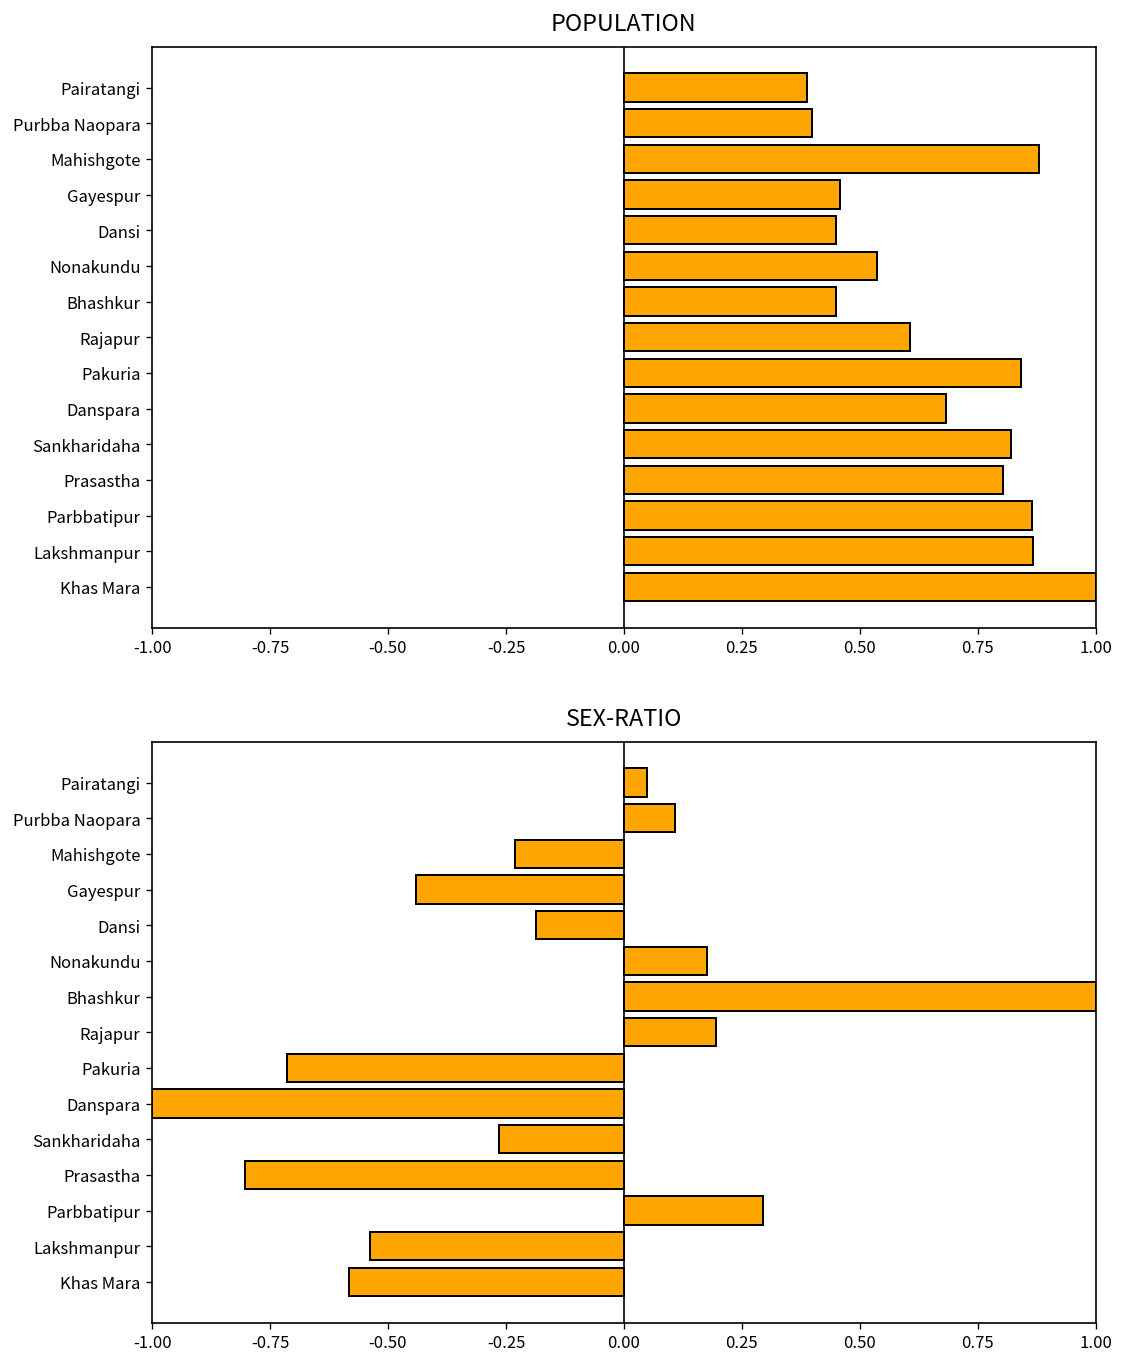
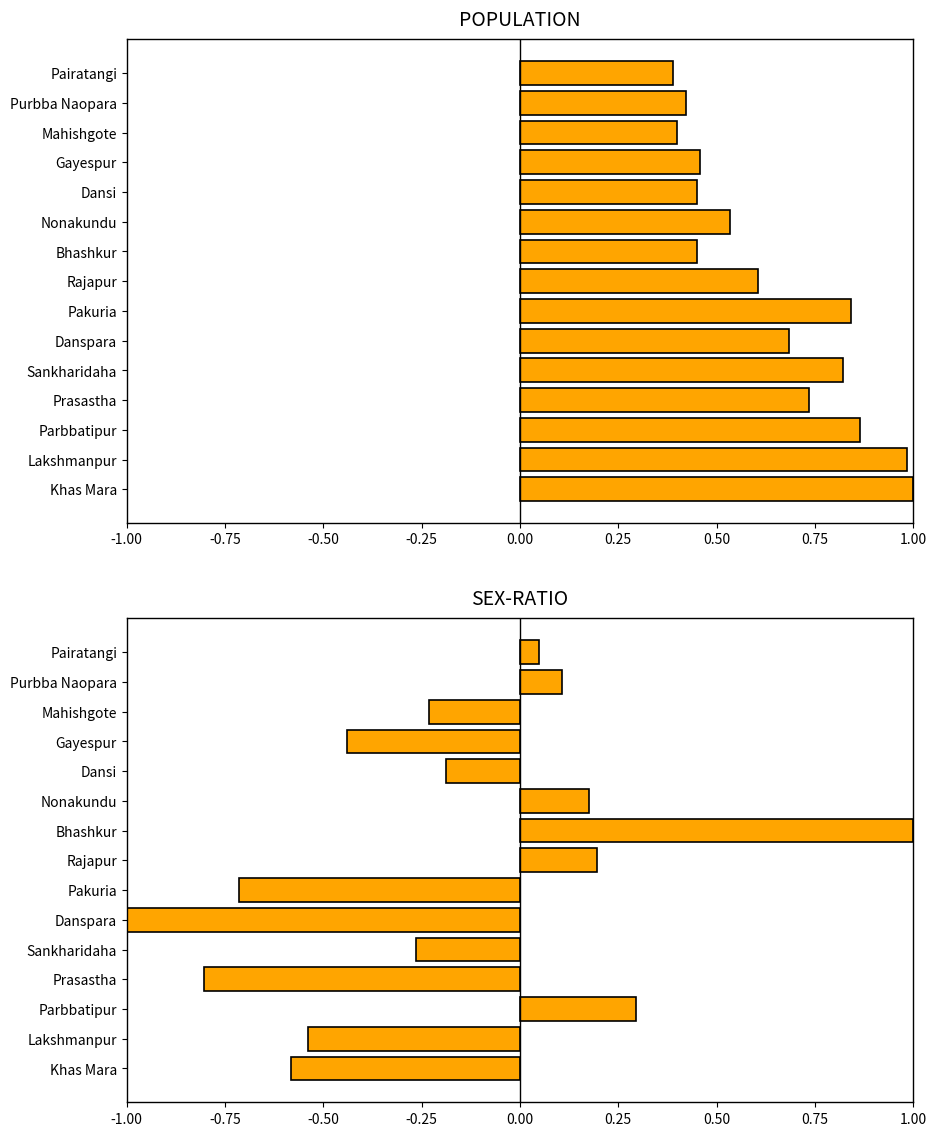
POPULATION, Purbba Naopara: 0.40 -> 0.42
POPULATION, Mahishgote: 0.88 -> 0.40
POPULATION, Prasastha: 0.80 -> 0.74
POPULATION, Lakshmanpur: 0.87 -> 0.98
